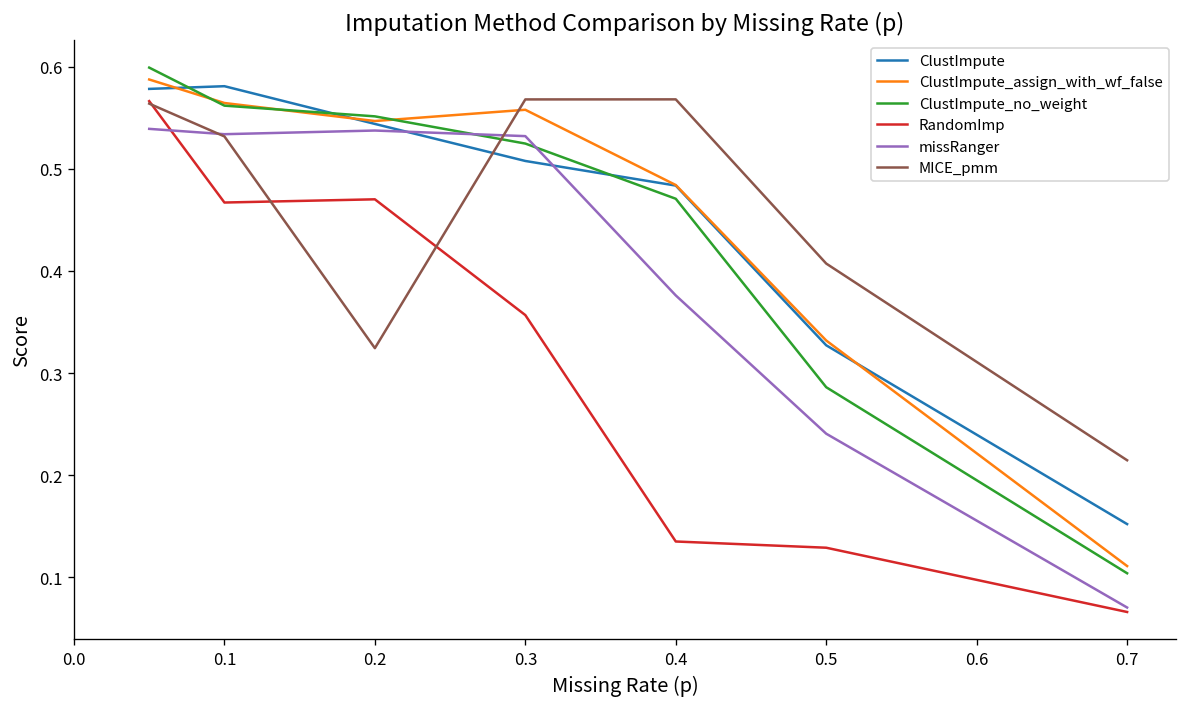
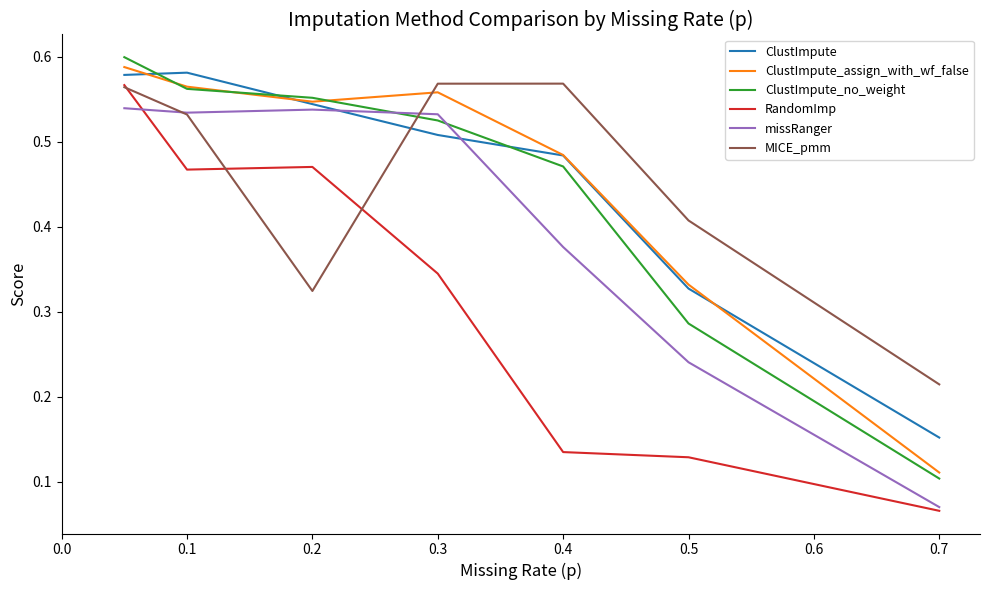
RandomImp, 0.3: 0.36 -> 0.34
